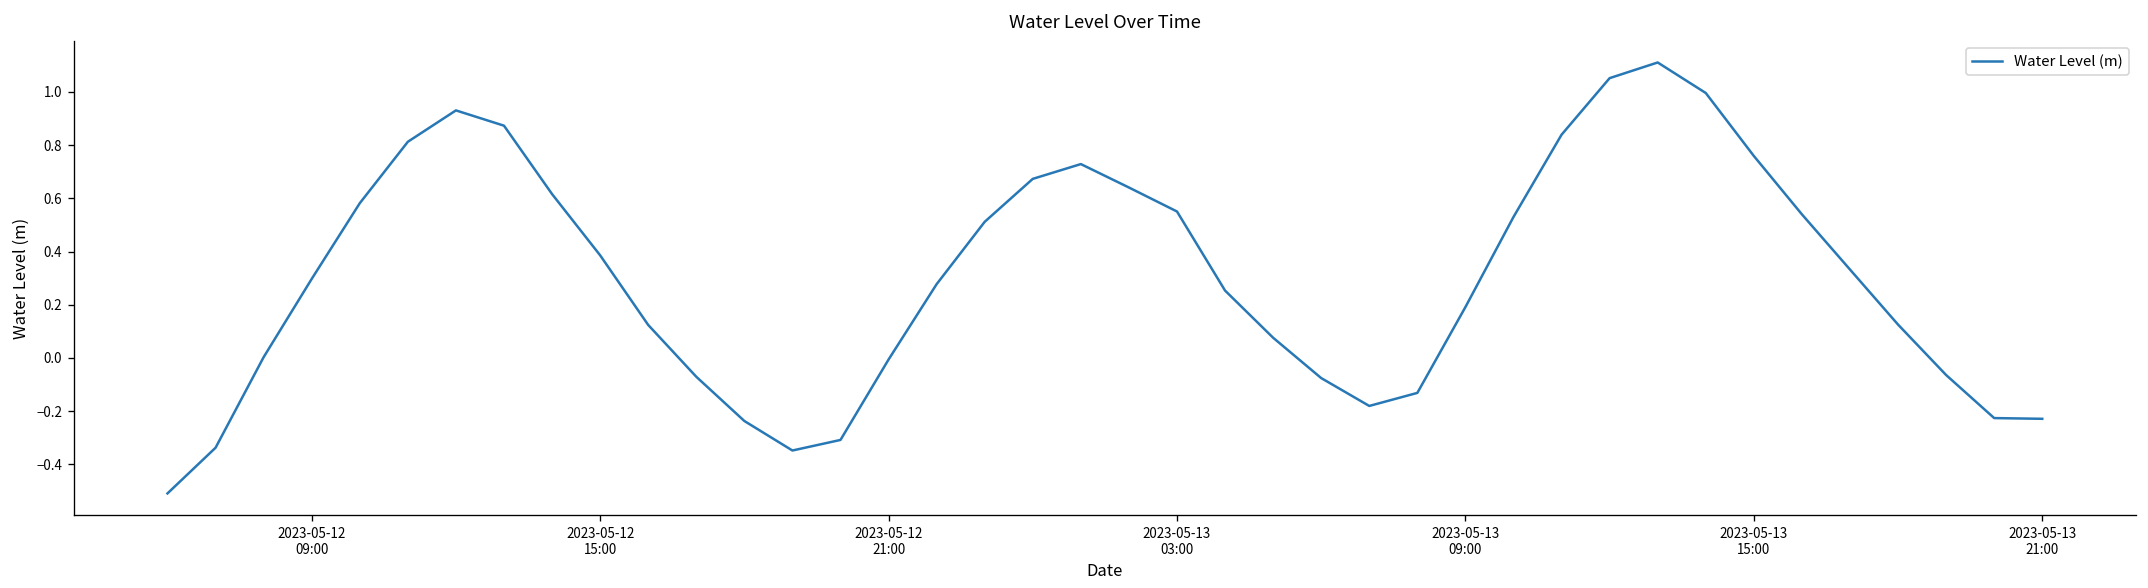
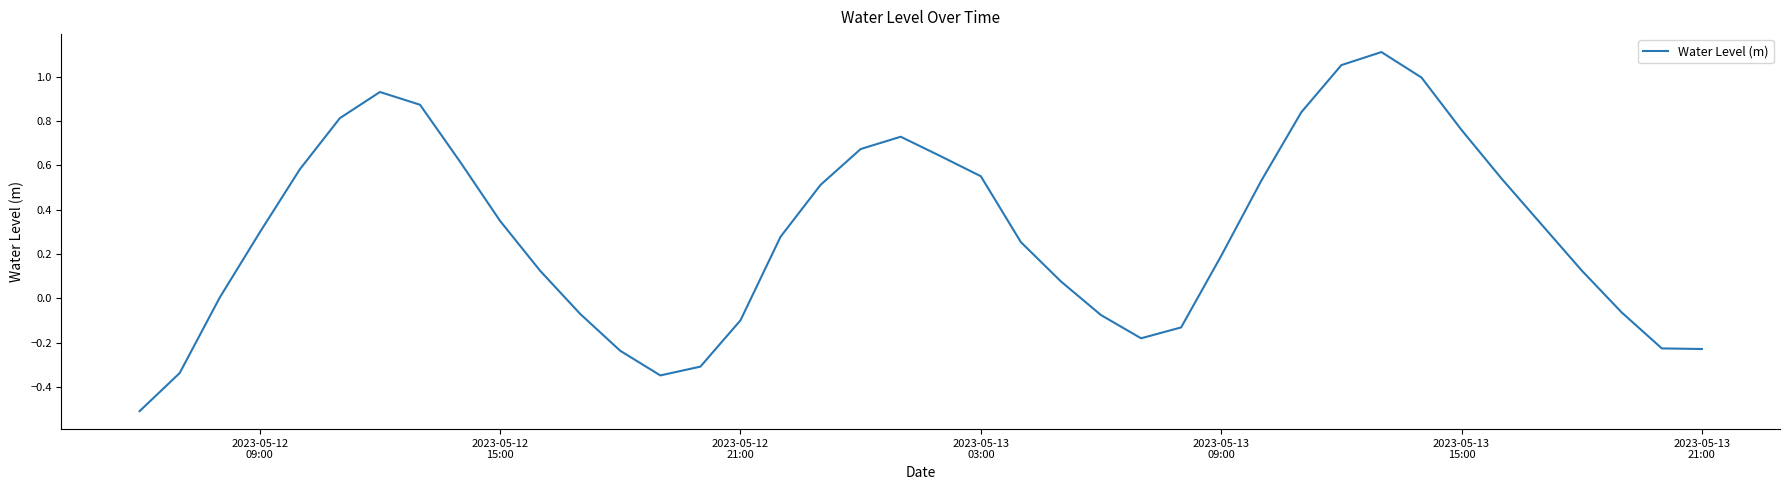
2023-05-12 15:00: 0.39 -> 0.35
2023-05-12 21:00: -0.01 -> -0.10
